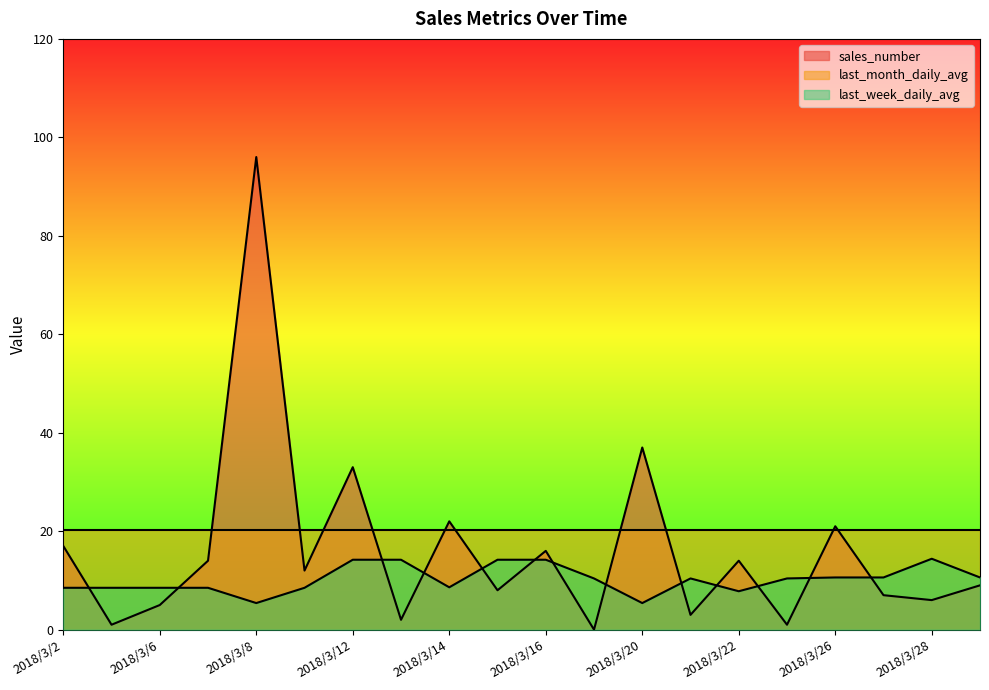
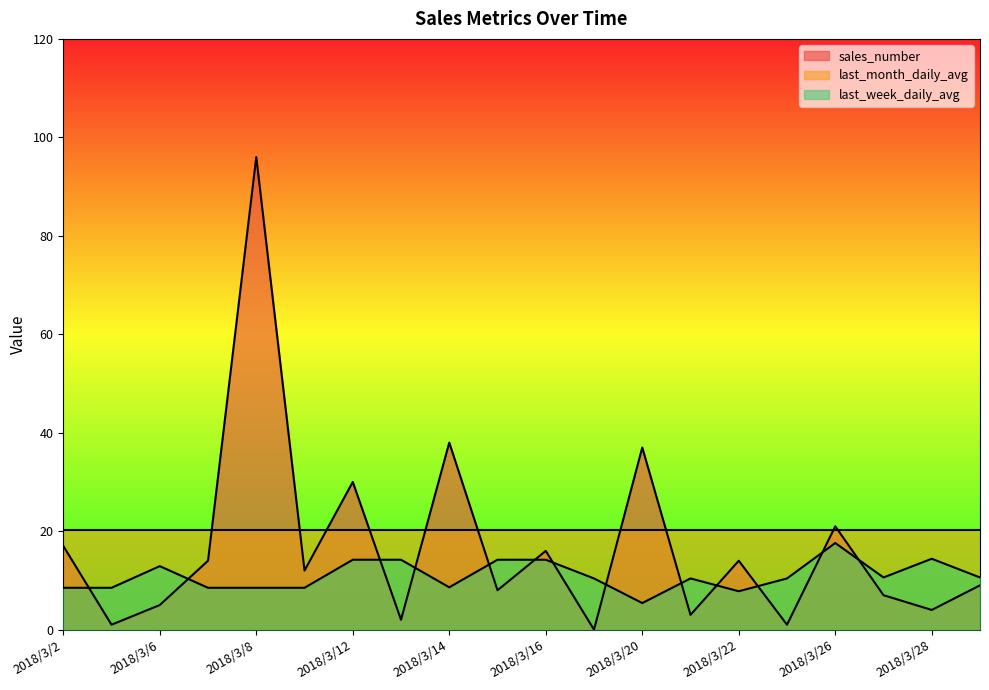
last_week_daily_avg, 2018/3/6: 9 -> 13
last_week_daily_avg, 2018/3/8: 5 -> 9
sales_number, 2018/3/12: 33 -> 30
sales_number, 2018/3/14: 22 -> 38
last_week_daily_avg, 2018/3/26: 11 -> 18
sales_number, 2018/3/28: 6 -> 4
